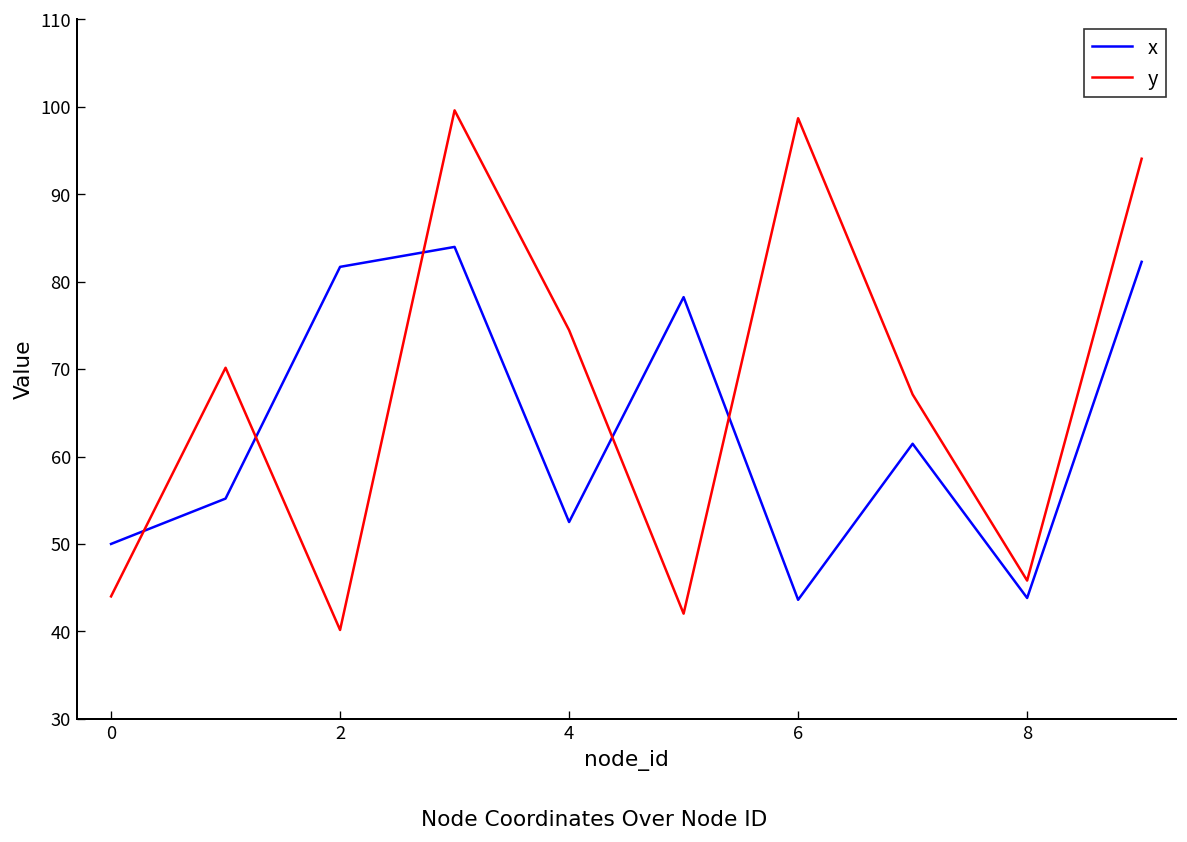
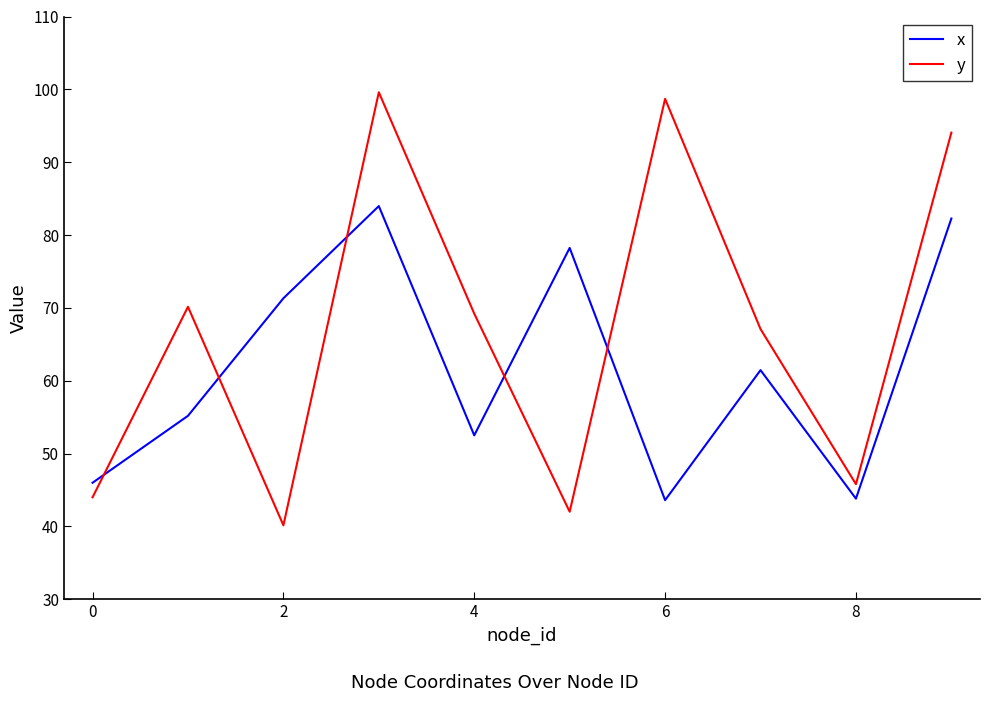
x, 0: 50 -> 46
x, 2: 82 -> 71
y, 4: 74 -> 69
